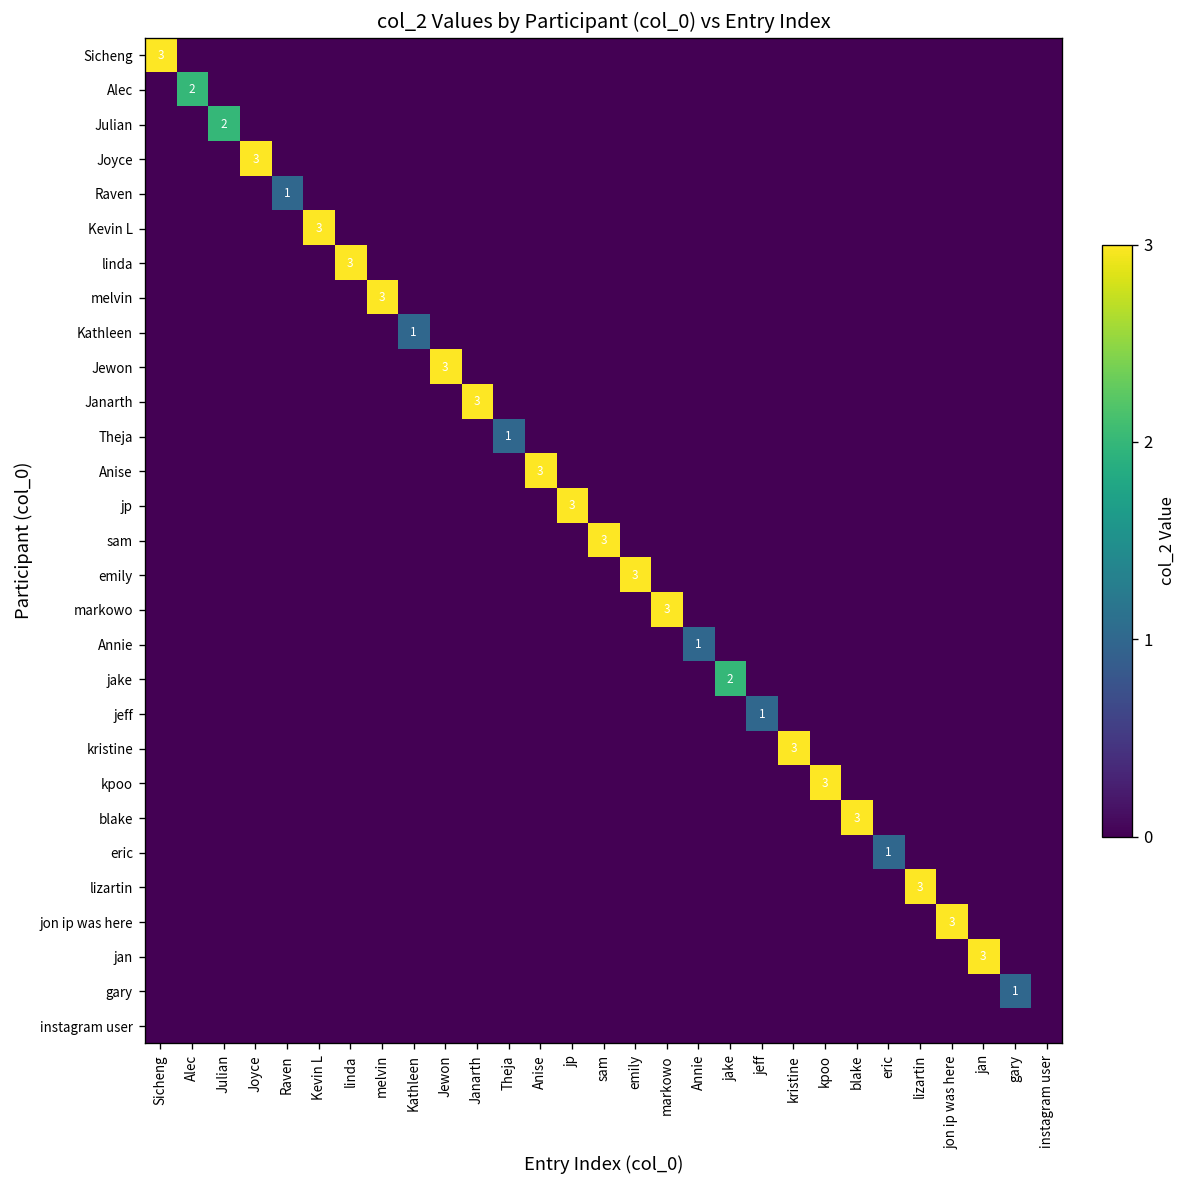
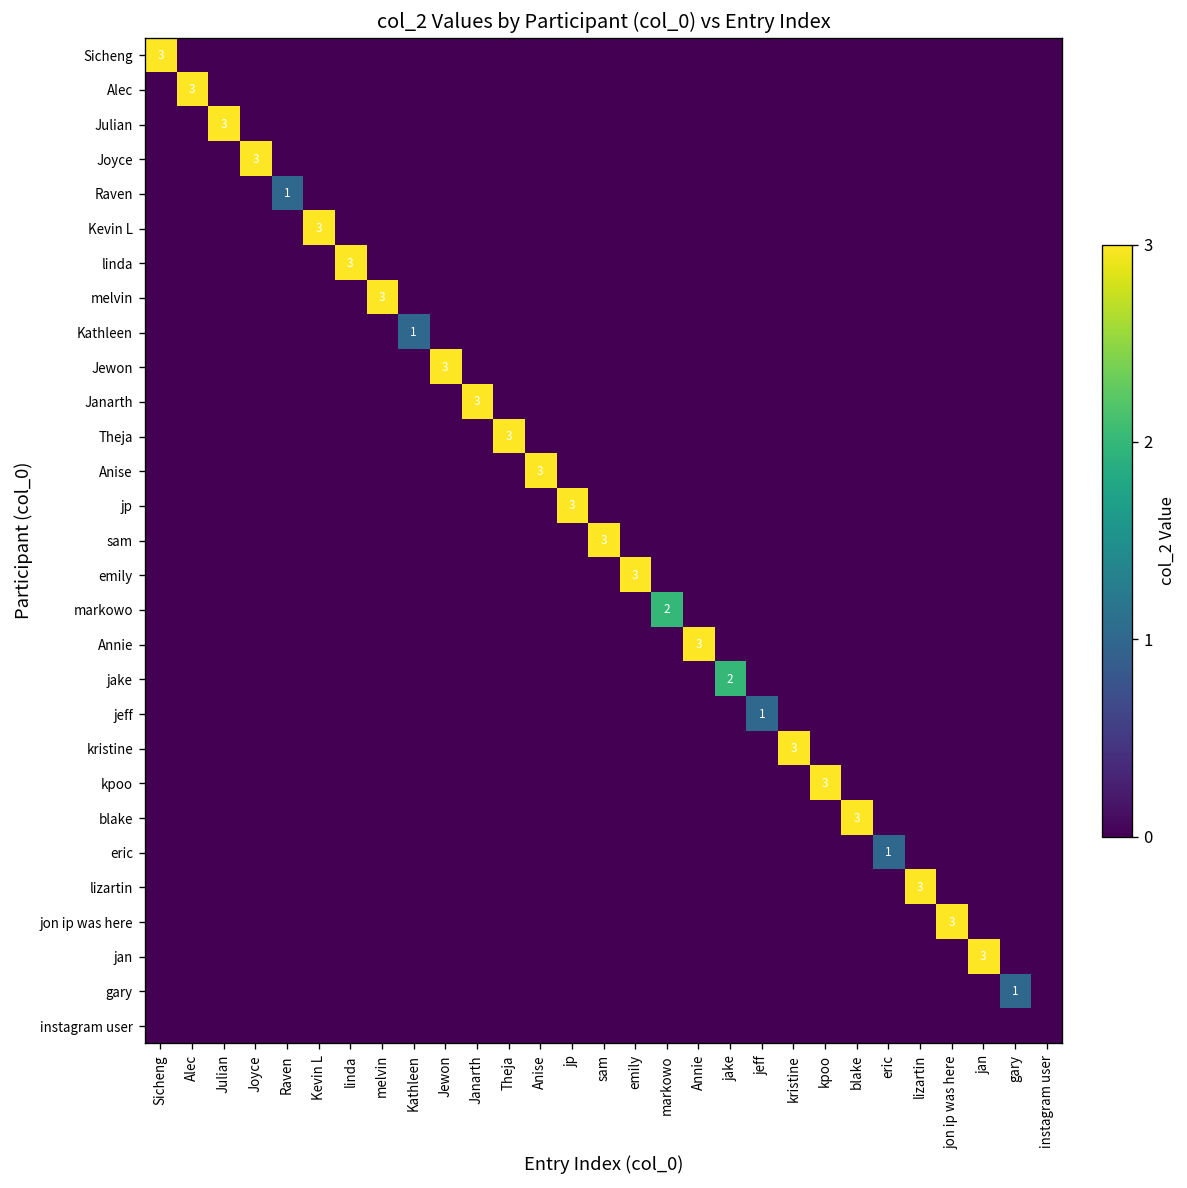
Alec, Alec: 2 -> 3
Julian, Julian: 2 -> 3
Theja, Theja: 1 -> 3
markowo, markowo: 3 -> 2
Annie, Annie: 1 -> 3
